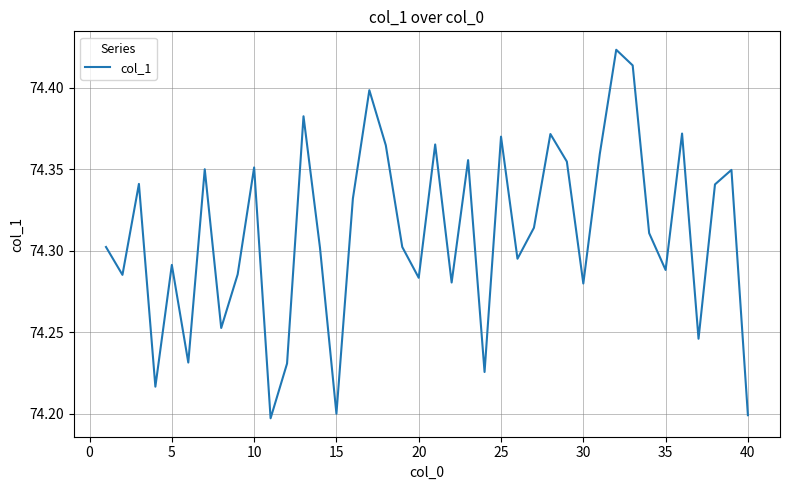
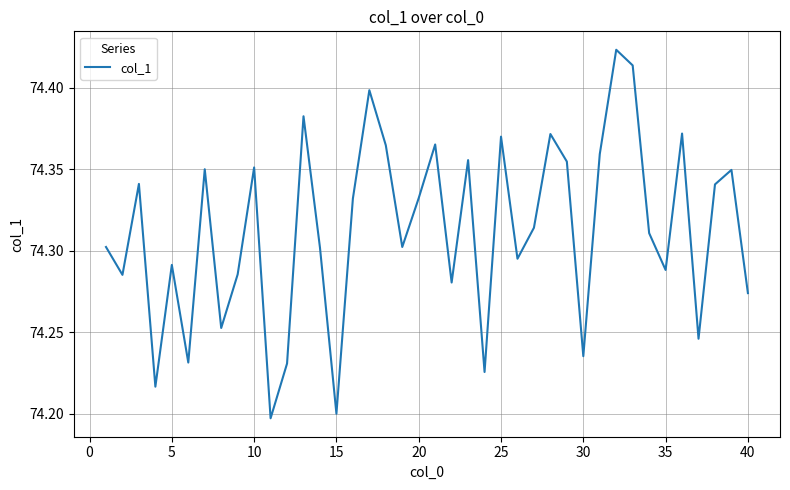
20: 74.283 -> 74.332
30: 74.280 -> 74.235
40: 74.199 -> 74.274
